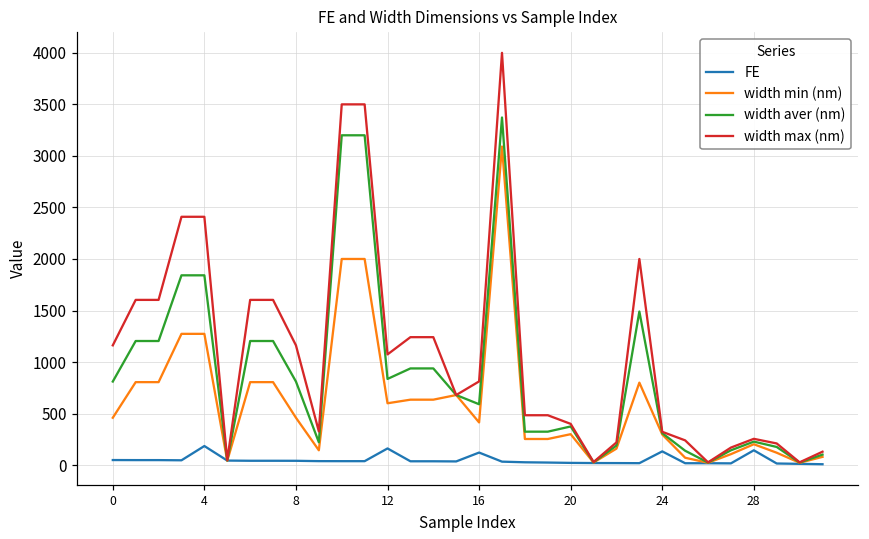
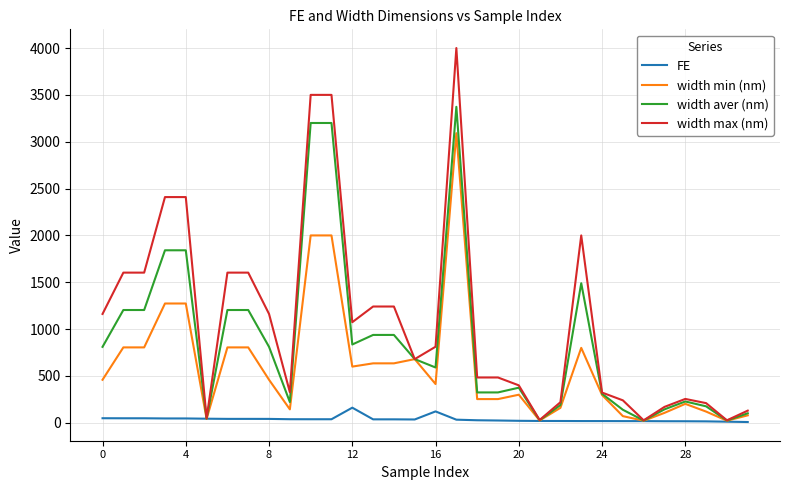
FE, 4: 200 -> 0
FE, 24: 100 -> 0
FE, 28: 100 -> 0
